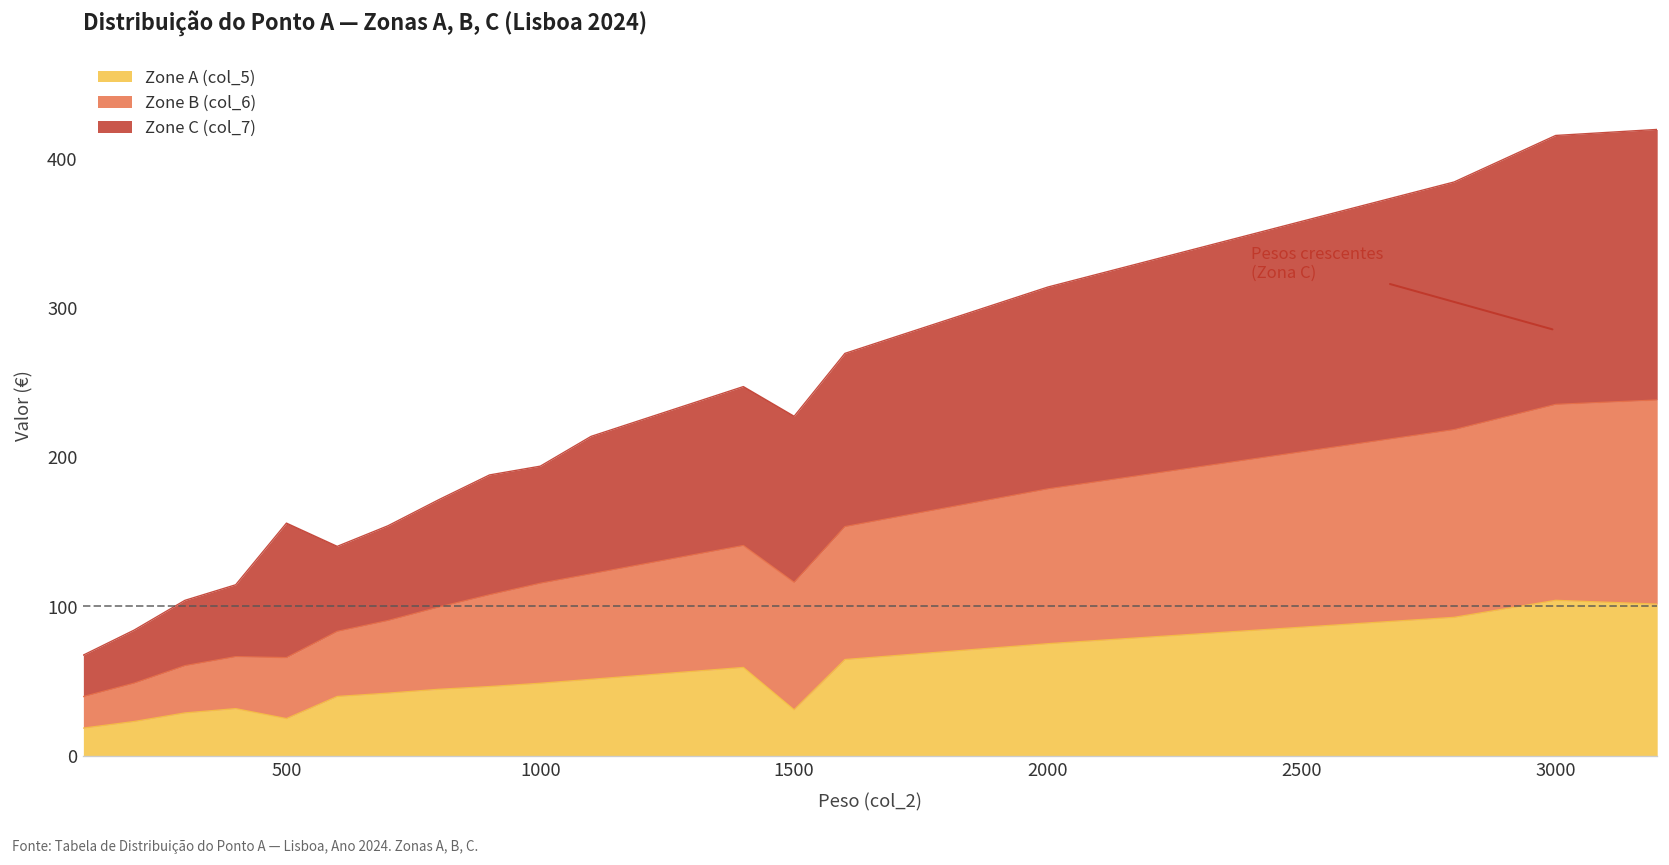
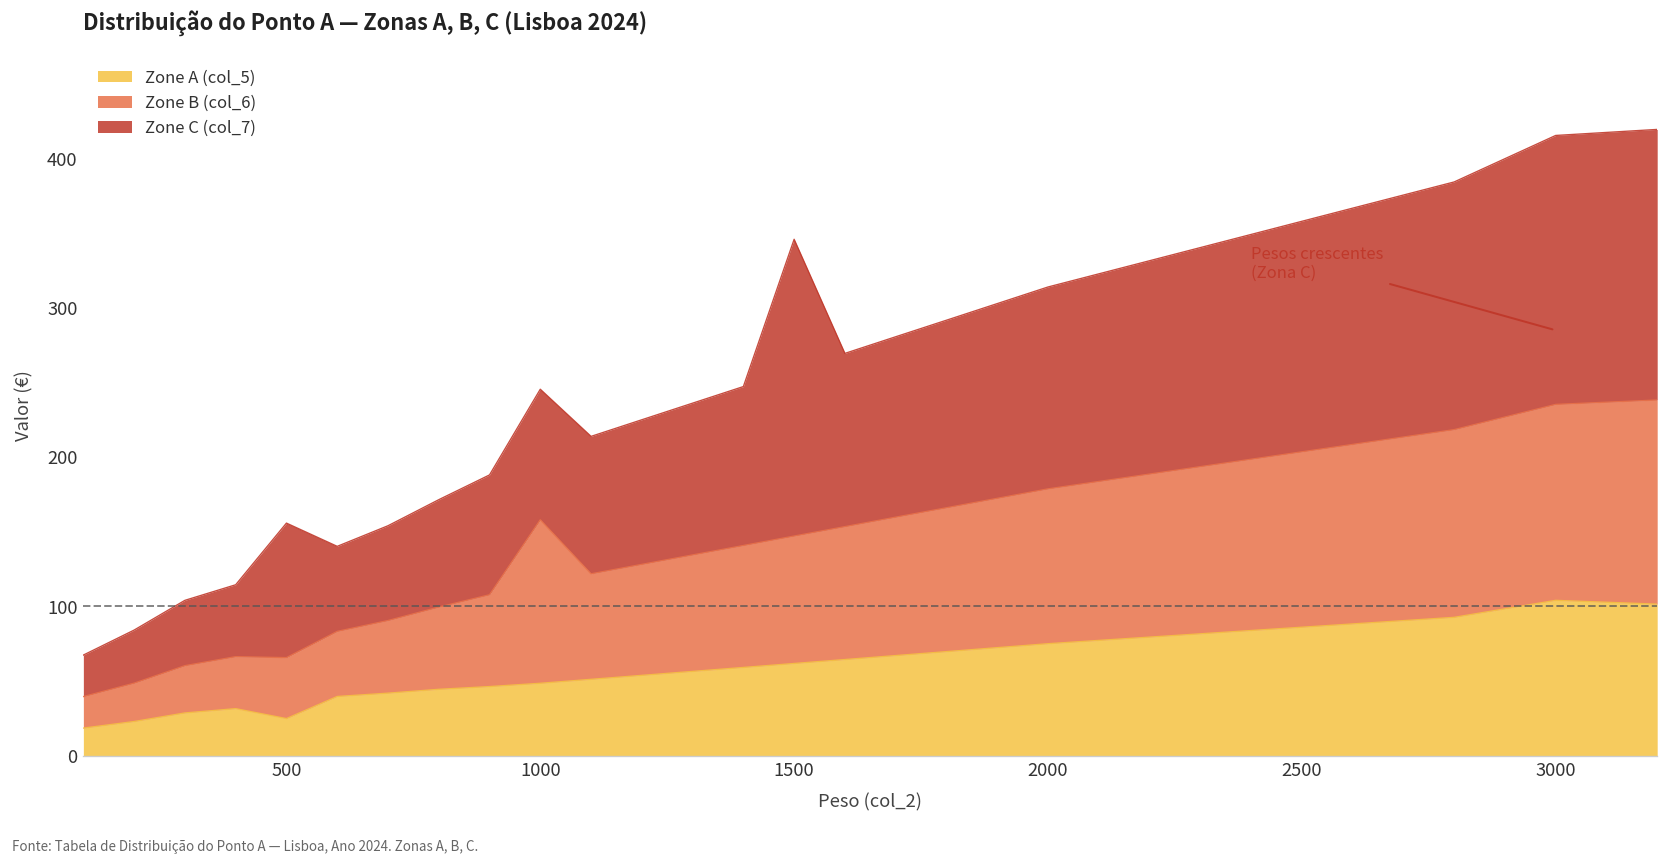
Zone B (col_6), 1000: 67 -> 109
Zone C (col_7), 1000: 78 -> 87
Zone A (col_5), 1500: 31 -> 62
Zone C (col_7), 1500: 111 -> 199
